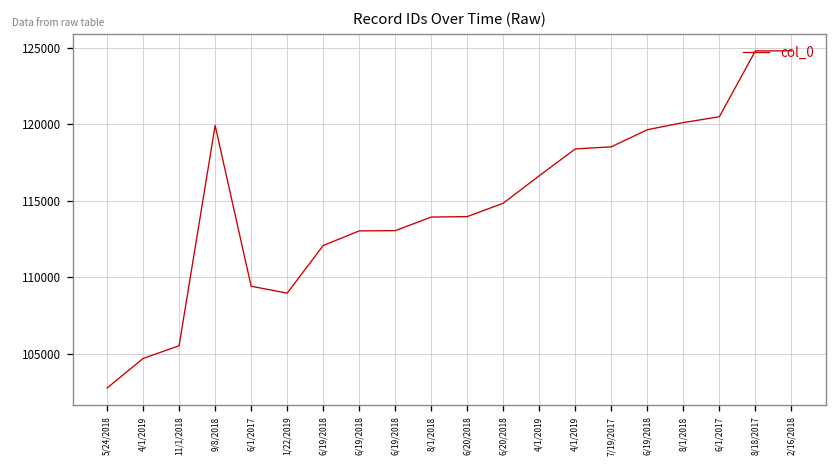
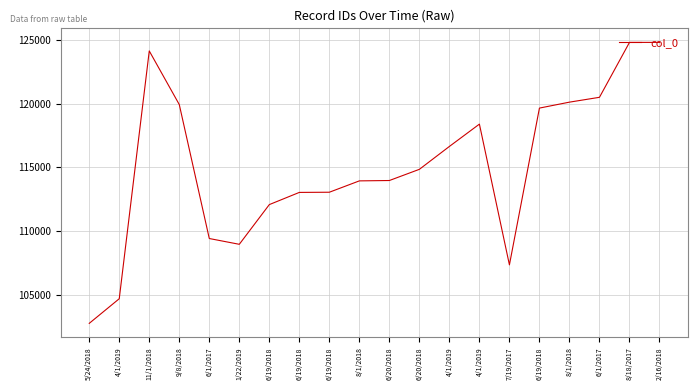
11/1/2018: 105500 -> 124100
7/19/2017: 118500 -> 107300
